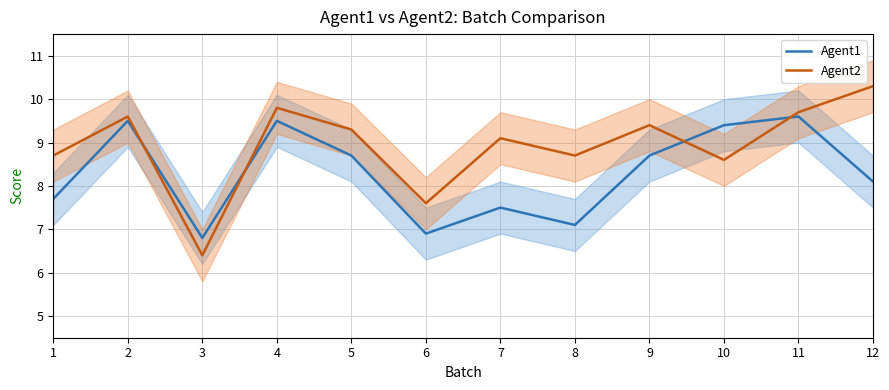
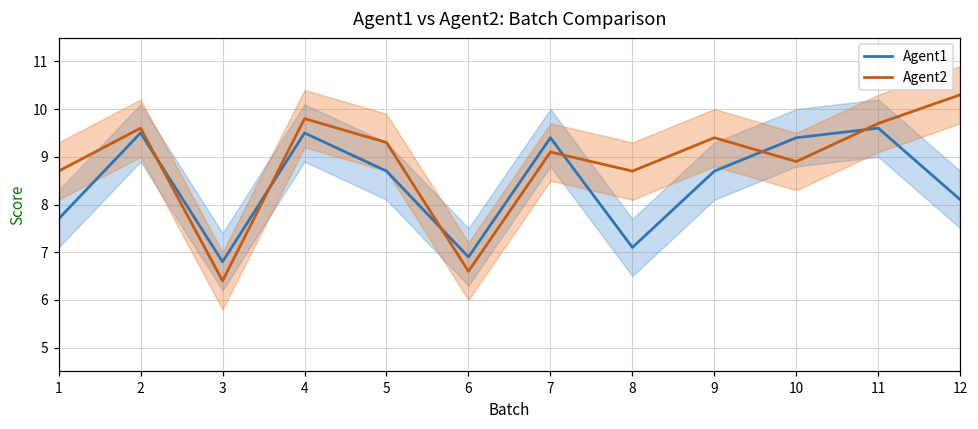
Agent2, 6: 7.6 -> 6.6
Agent1, 7: 7.5 -> 9.4
Agent2, 10: 8.6 -> 8.9
